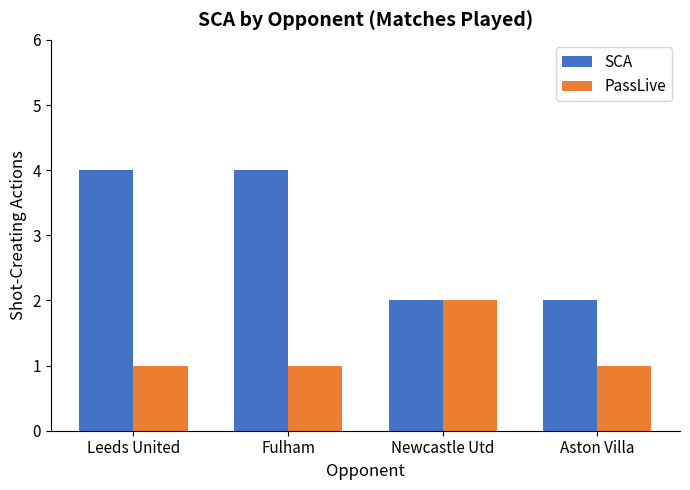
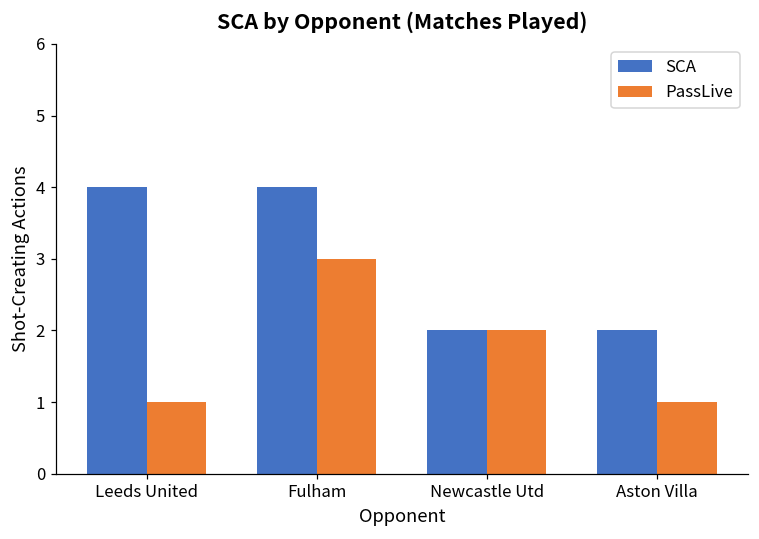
PassLive, Fulham: 1 -> 3
